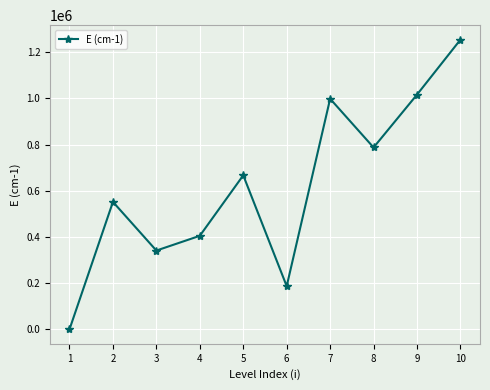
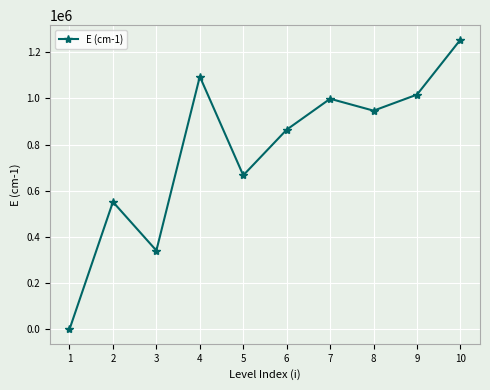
4: 410000 -> 1090000
6: 190000 -> 860000
8: 790000 -> 950000
